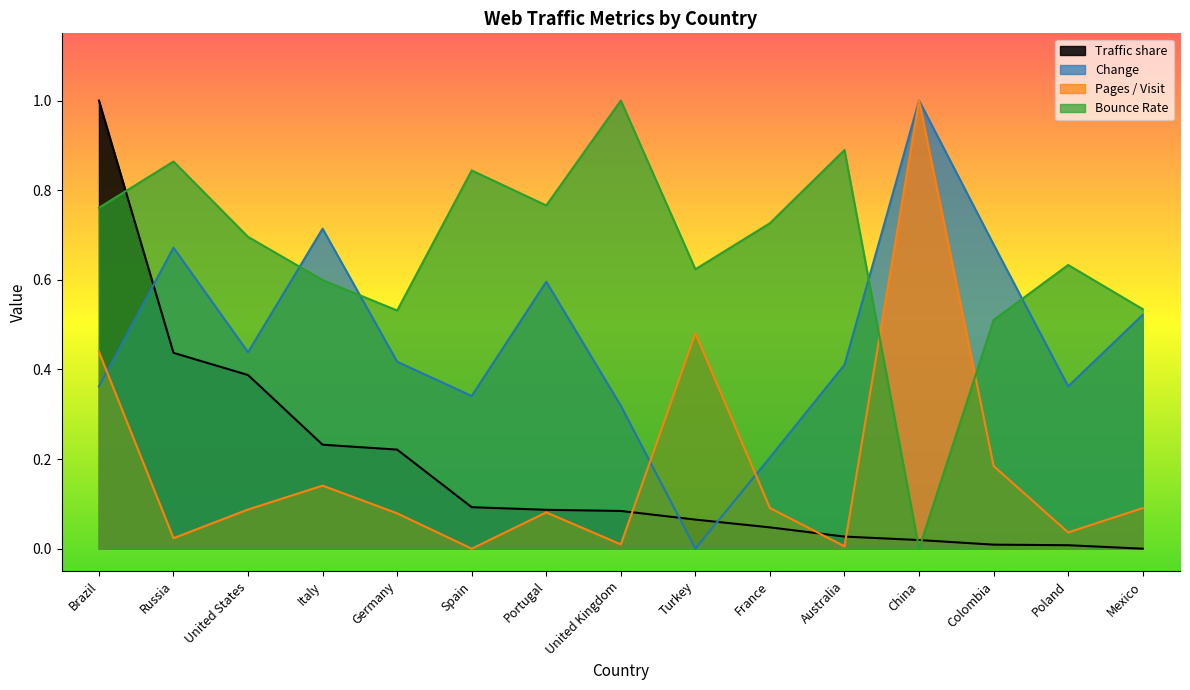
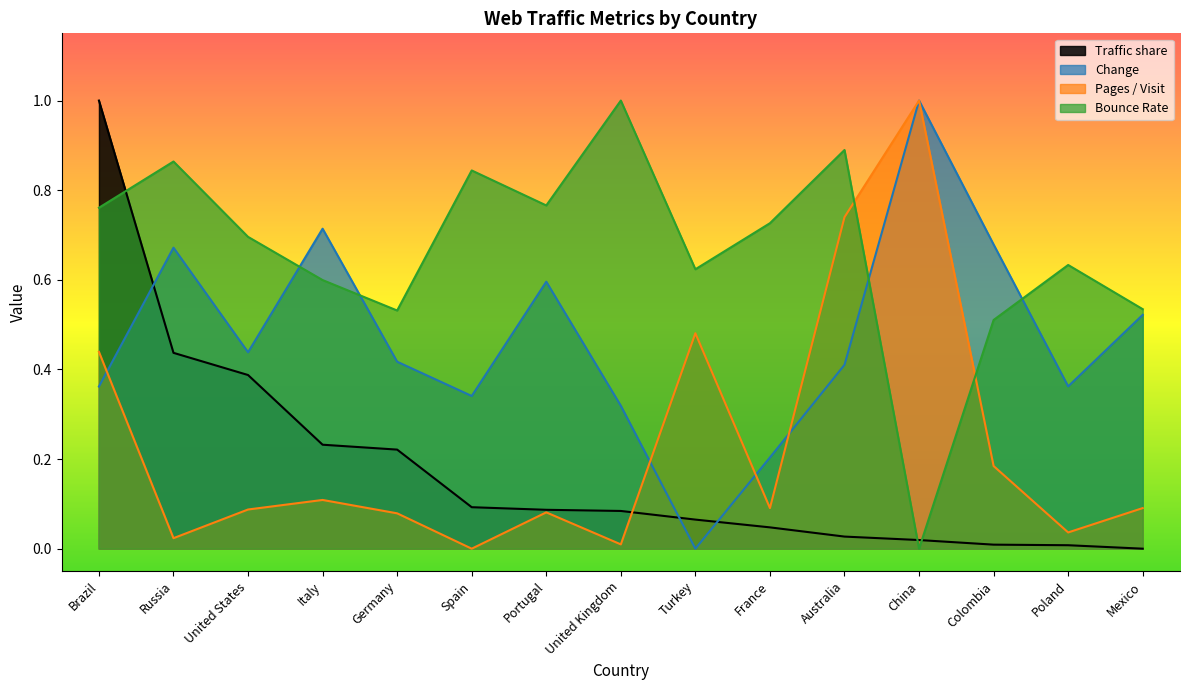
Pages / Visit, Italy: 0.14 -> 0.11
Pages / Visit, Australia: 0.01 -> 0.74
